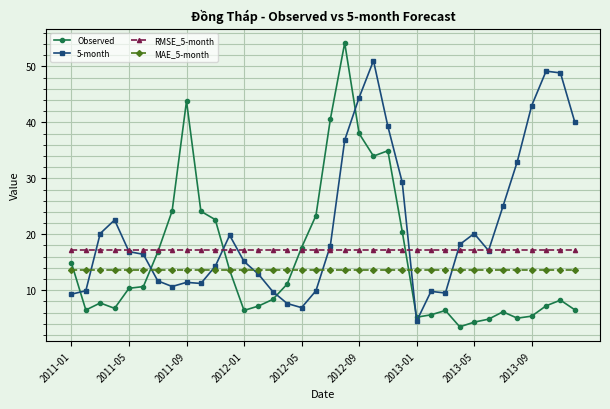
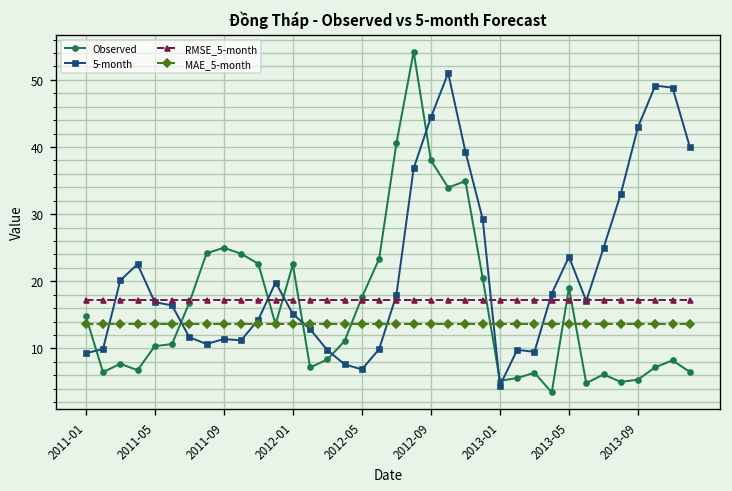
Observed, 2011-09: 44 -> 25
Observed, 2012-01: 6 -> 23
Observed, 2013-05: 4 -> 19
5-month, 2013-05: 20 -> 24
